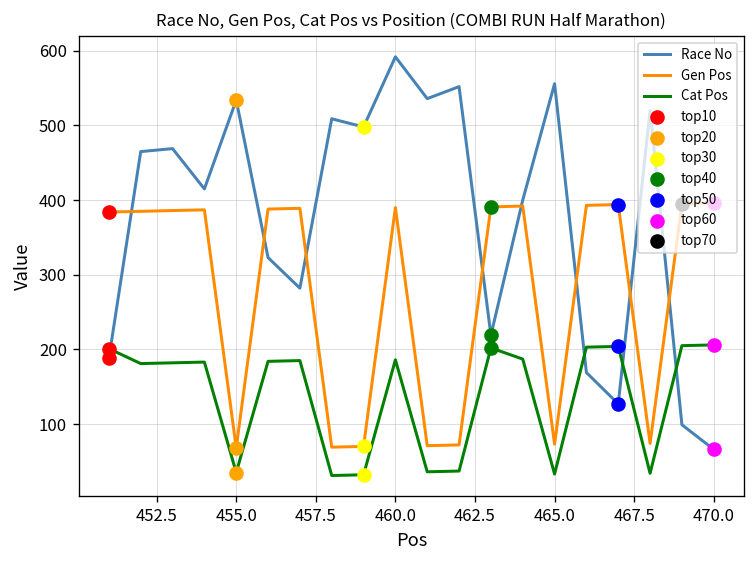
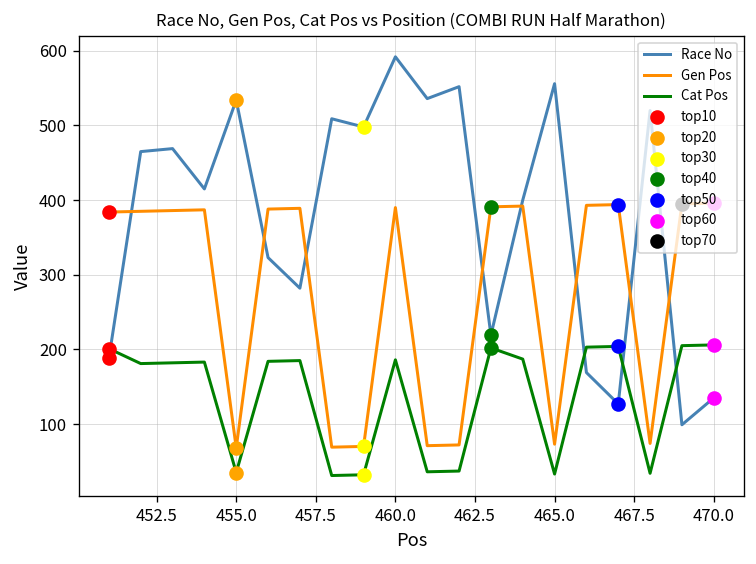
Race No, 470.0: 70 -> 140
